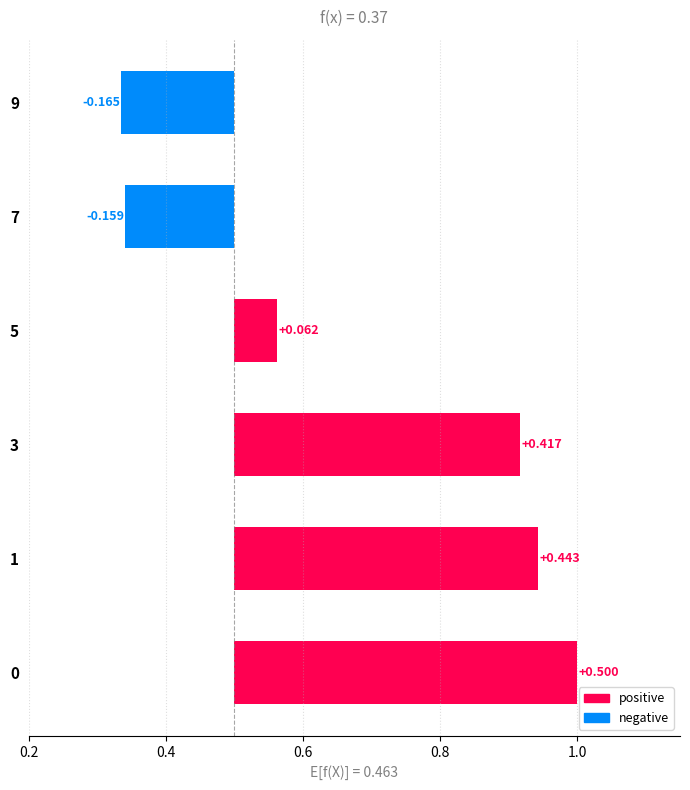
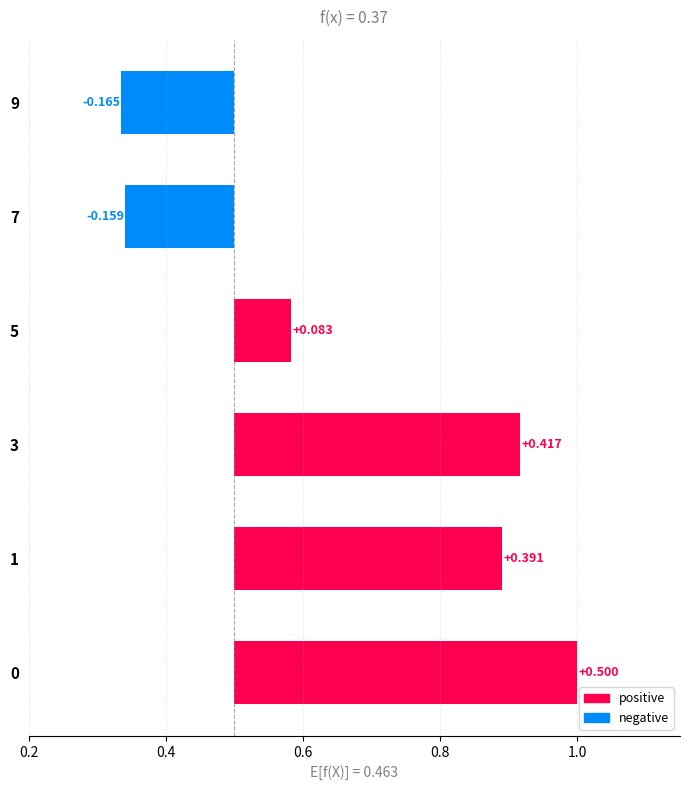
5: +0.062 -> +0.083
1: +0.443 -> +0.391
